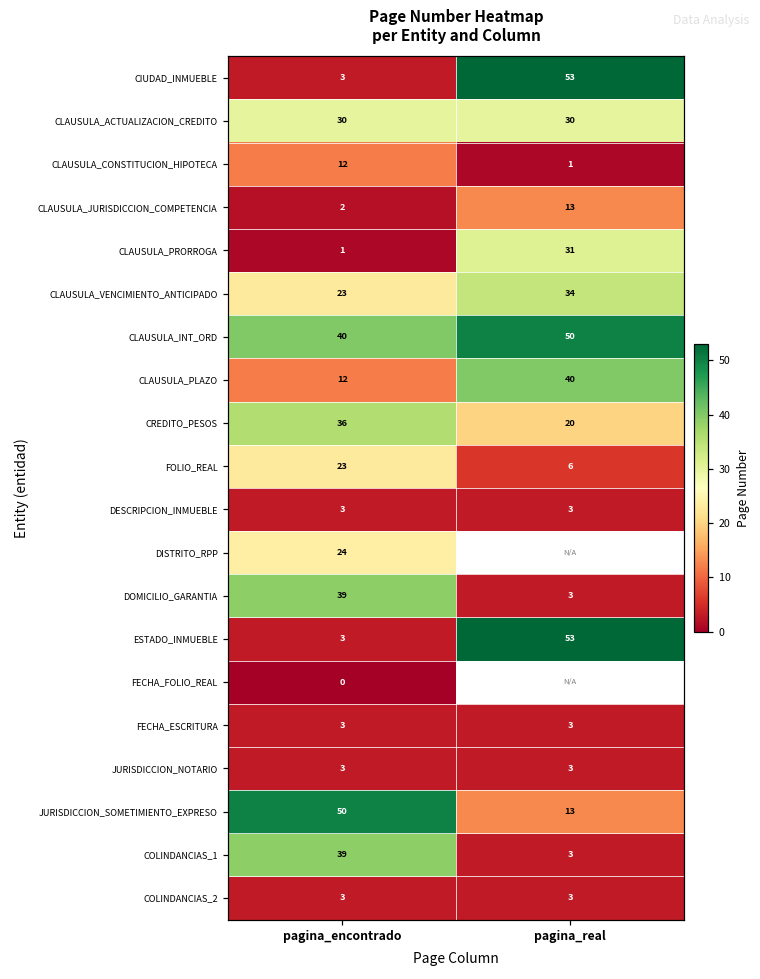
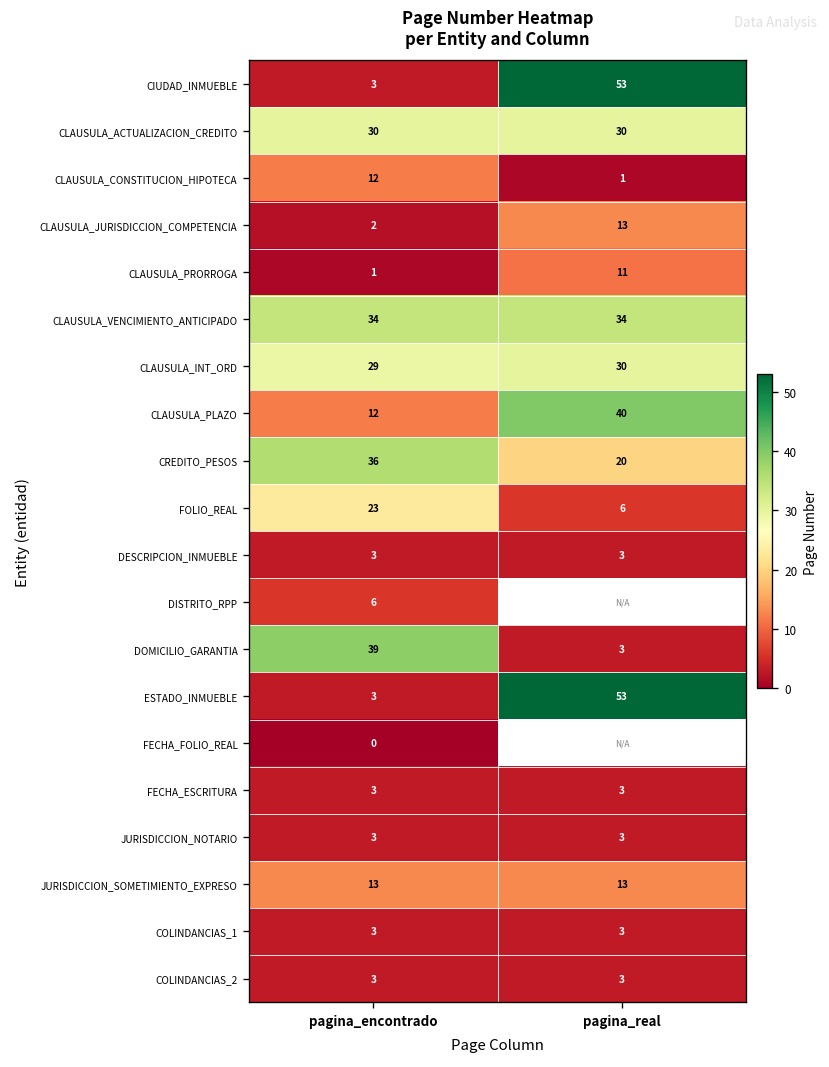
CLAUSULA_PRORROGA, pagina_real: 31 -> 11
CLAUSULA_VENCIMIENTO_ANTICIPADO, pagina_encontrado: 23 -> 34
CLAUSULA_INT_ORD, pagina_encontrado: 40 -> 29
CLAUSULA_INT_ORD, pagina_real: 50 -> 30
DISTRITO_RPP, pagina_encontrado: 24 -> 6
JURISDICCION_SOMETIMIENTO_EXPRESO, pagina_encontrado: 50 -> 13
COLINDANCIAS_1, pagina_encontrado: 39 -> 3
